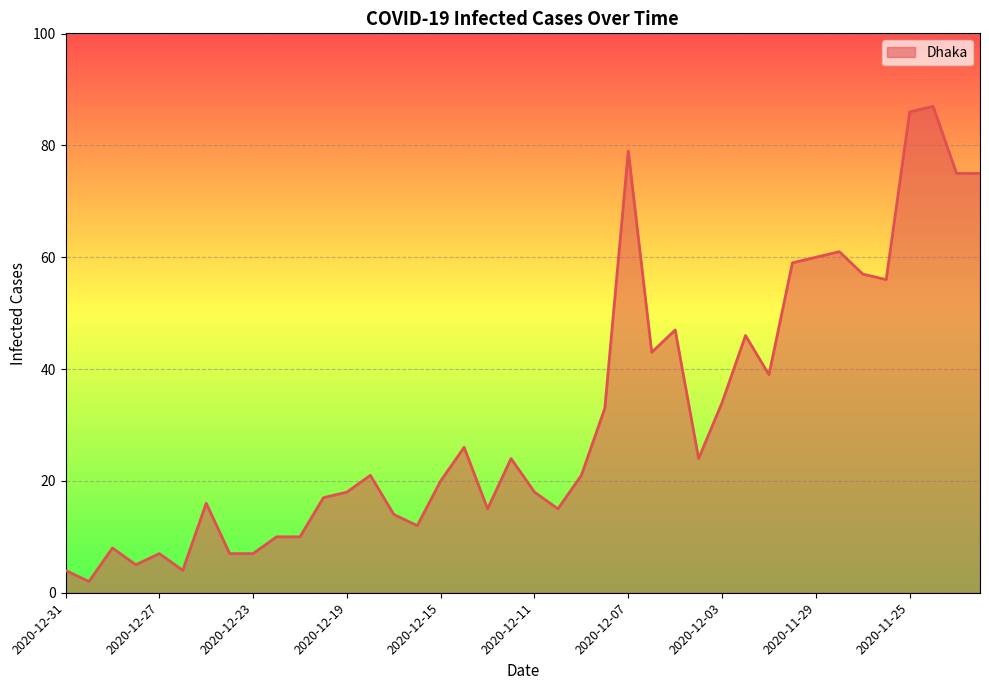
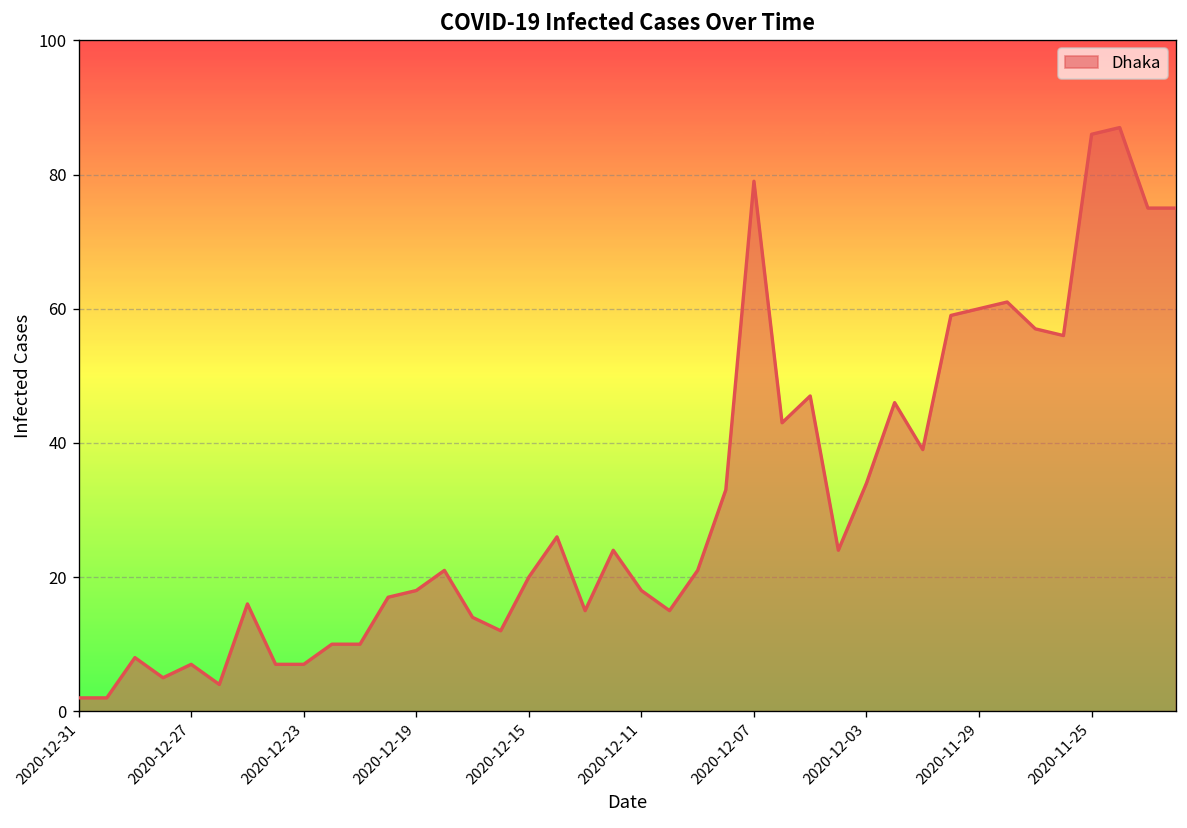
2020-12-31: 4 -> 2
